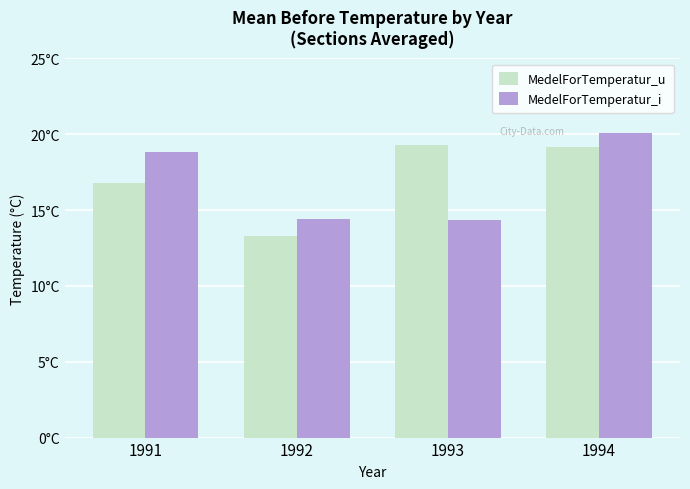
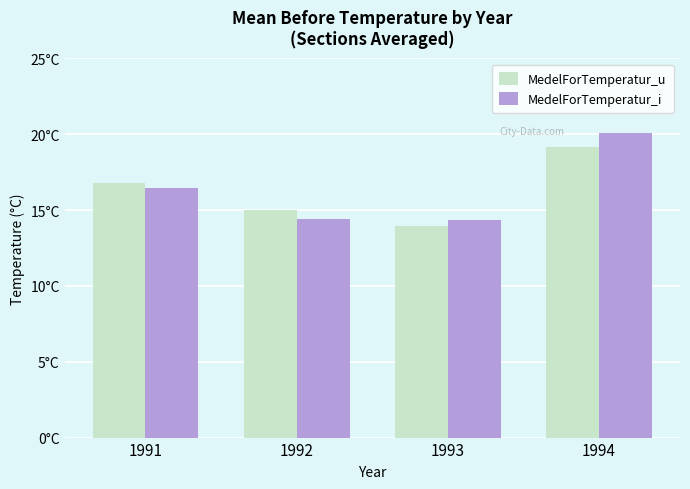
MedelForTemperatur_i, 1991: 18.8°C -> 16.4°C
MedelForTemperatur_u, 1992: 13.3°C -> 15.0°C
MedelForTemperatur_u, 1993: 19.3°C -> 13.9°C
